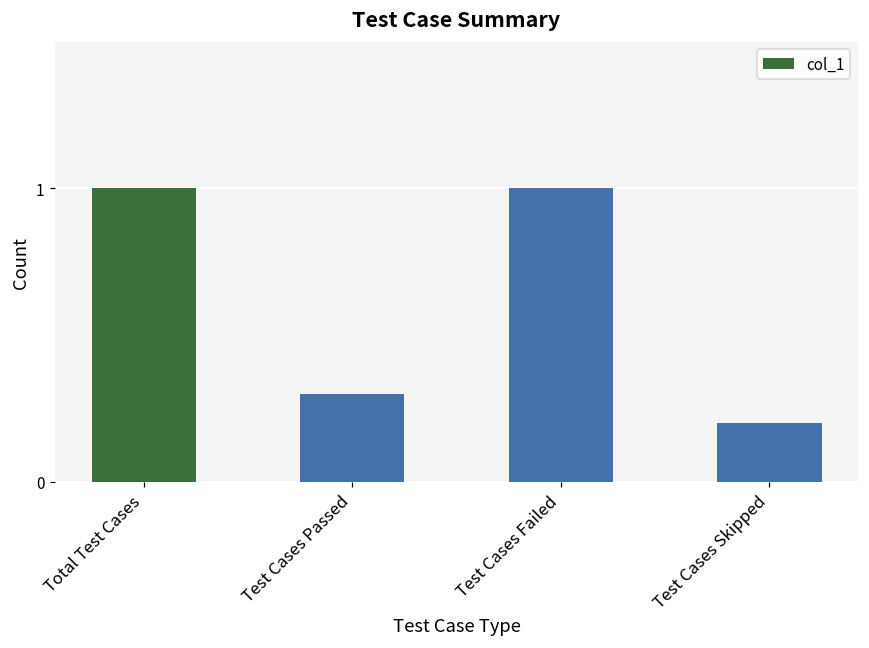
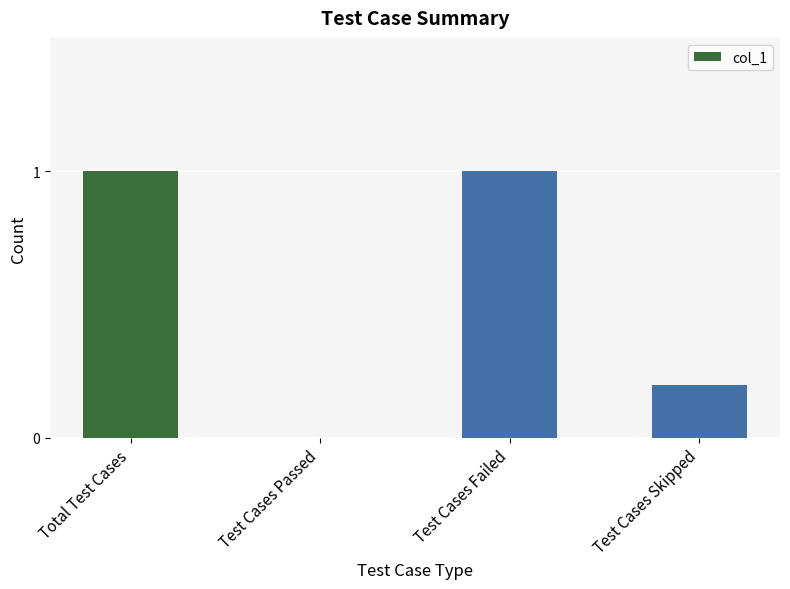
Test Cases Passed: 0.3 -> 0.0
